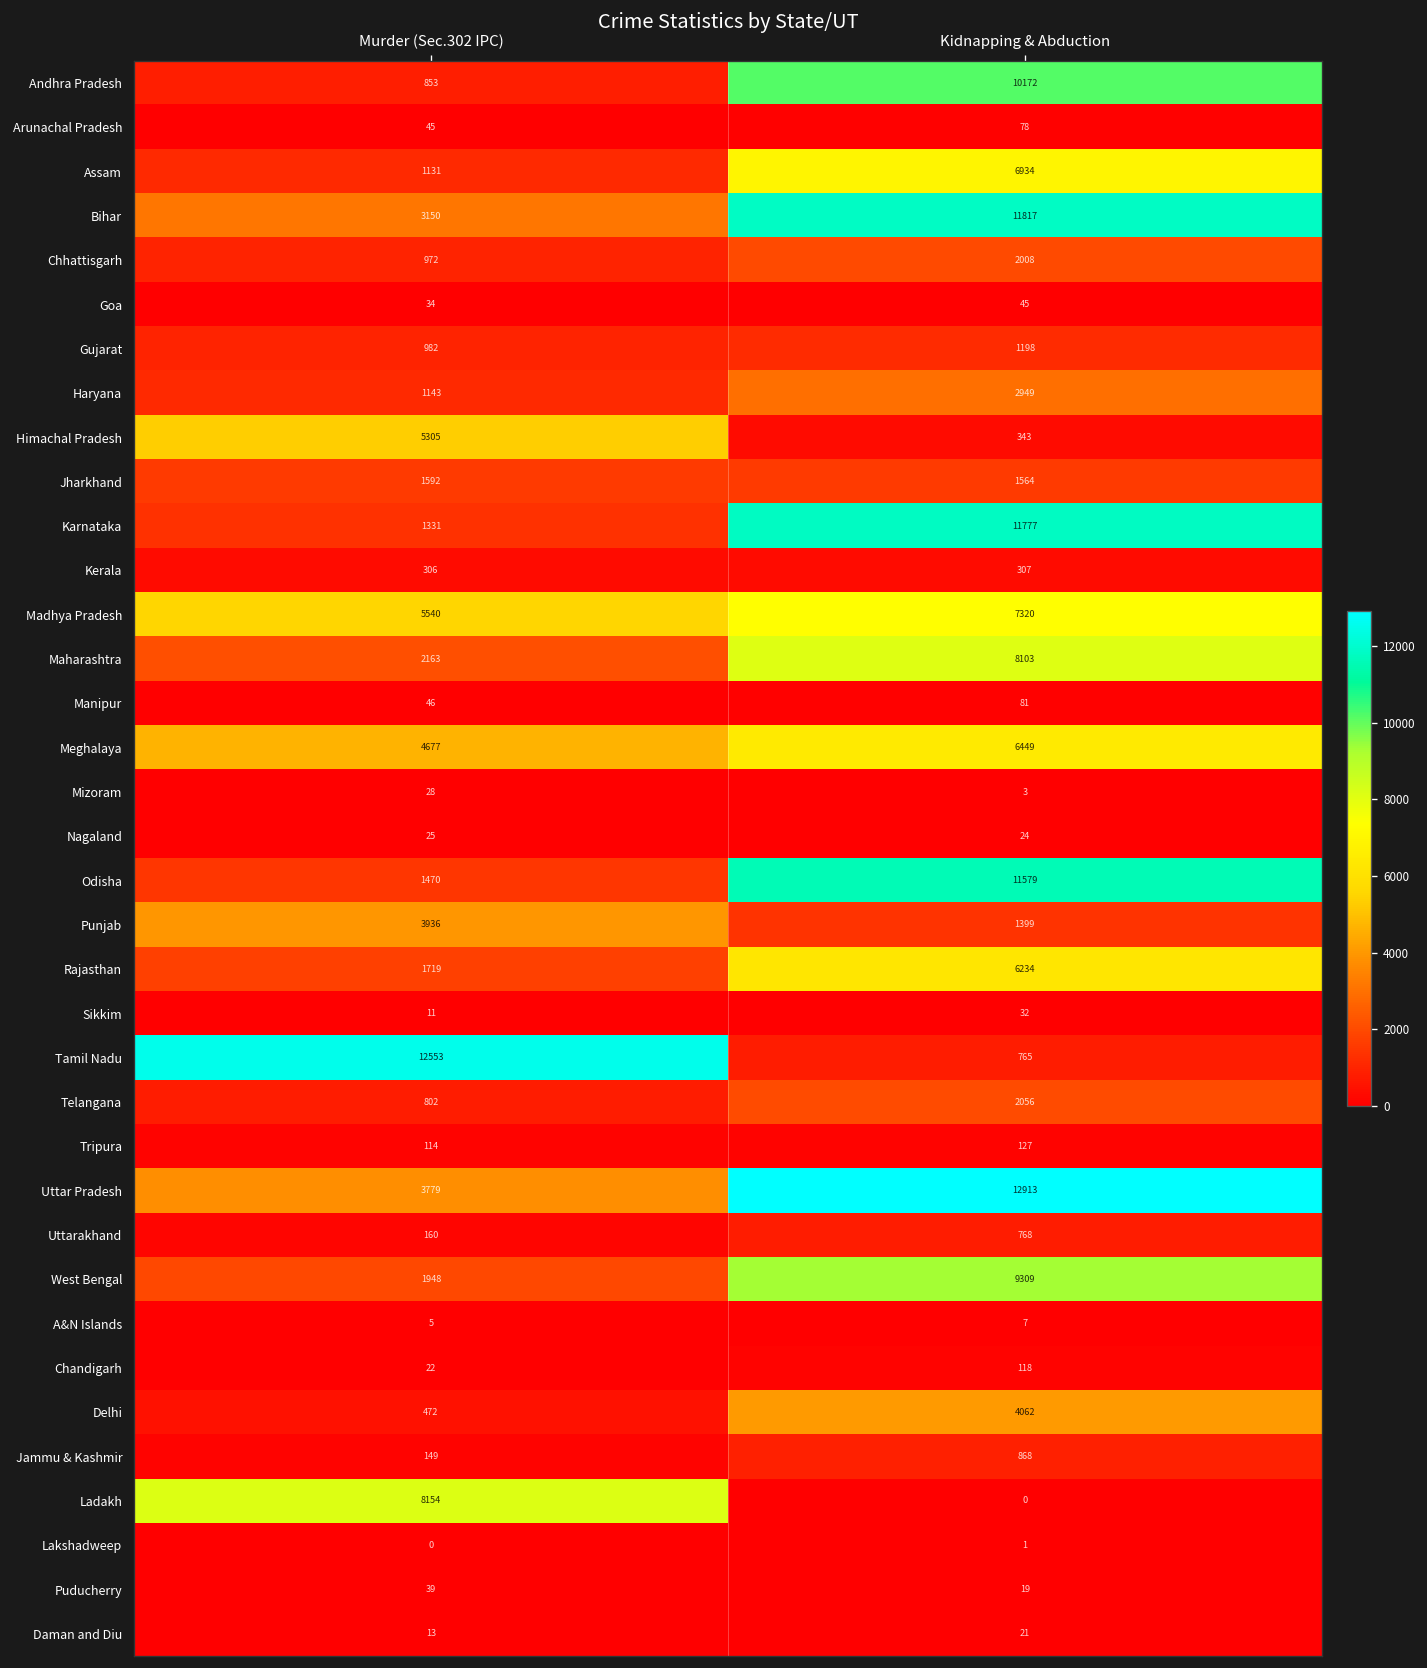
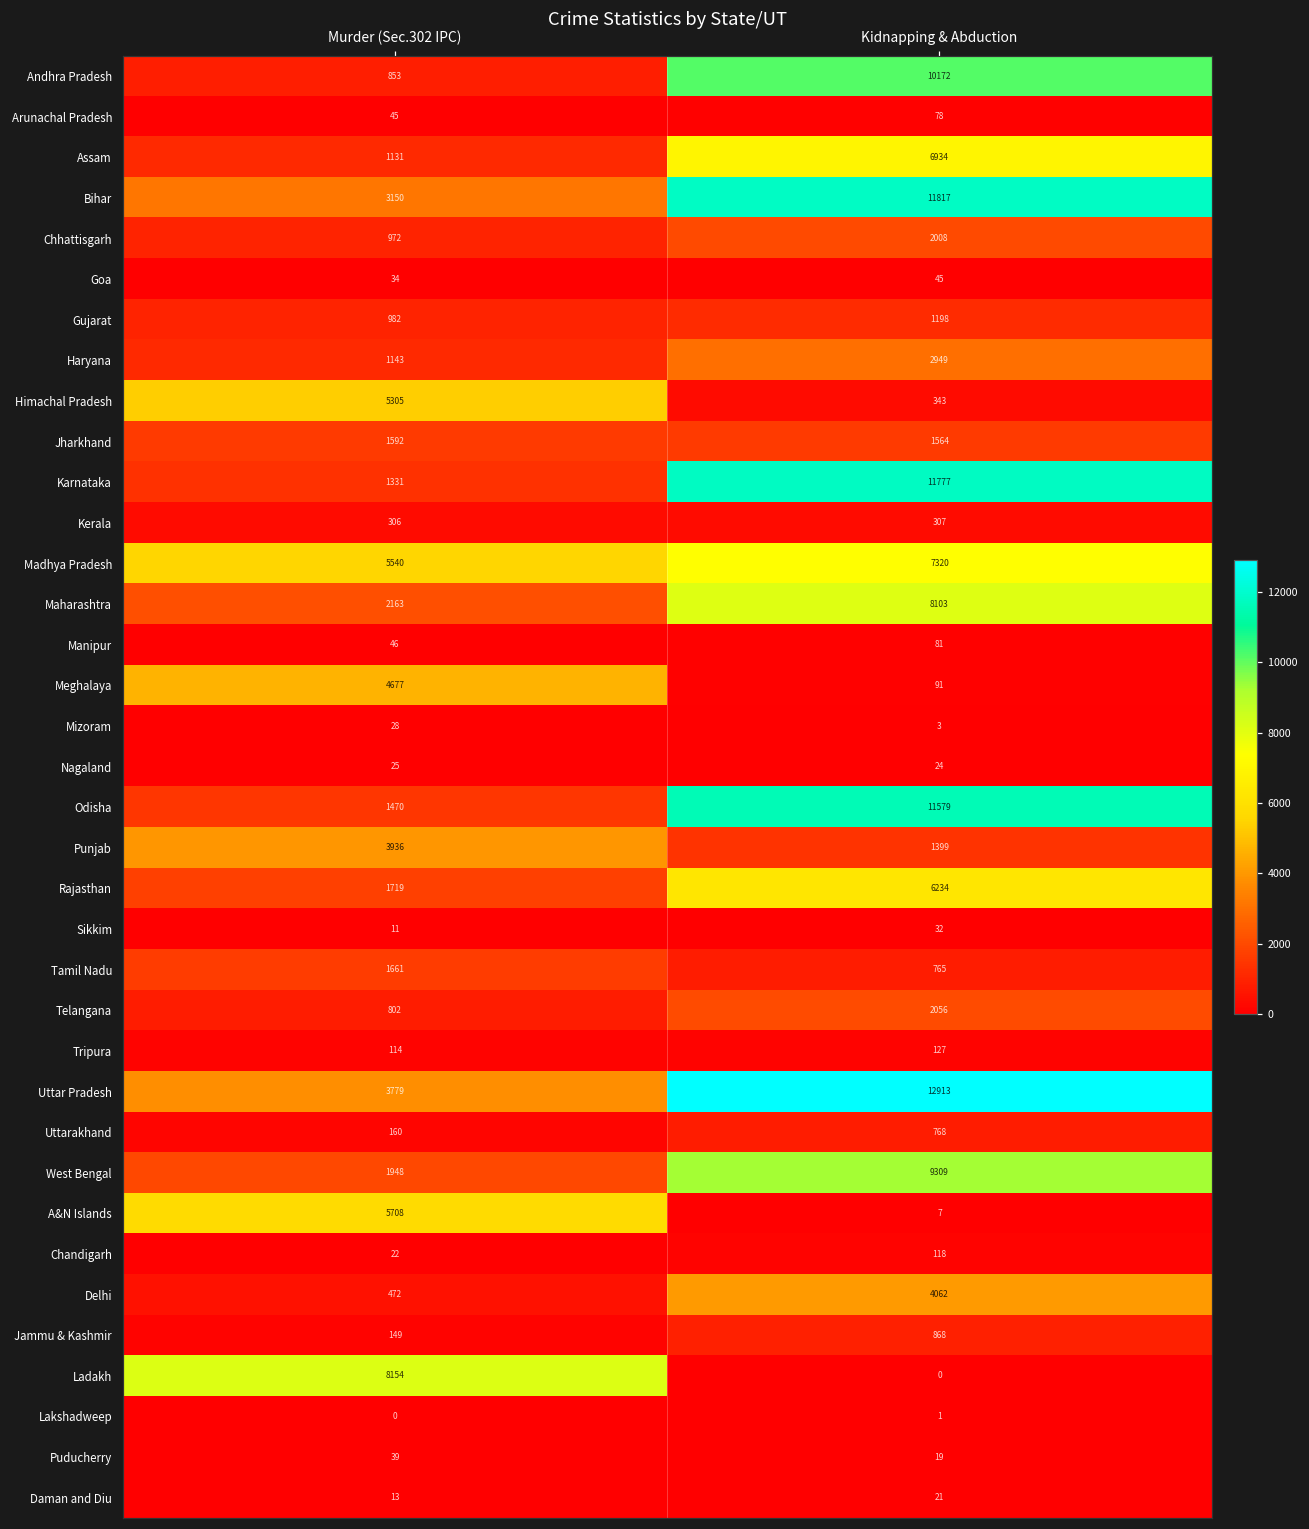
Meghalaya, Kidnapping & Abduction: 6449 -> 91
Tamil Nadu, Murder (Sec.302 IPC): 12553 -> 1661
A&N Islands, Murder (Sec.302 IPC): 5 -> 5708
